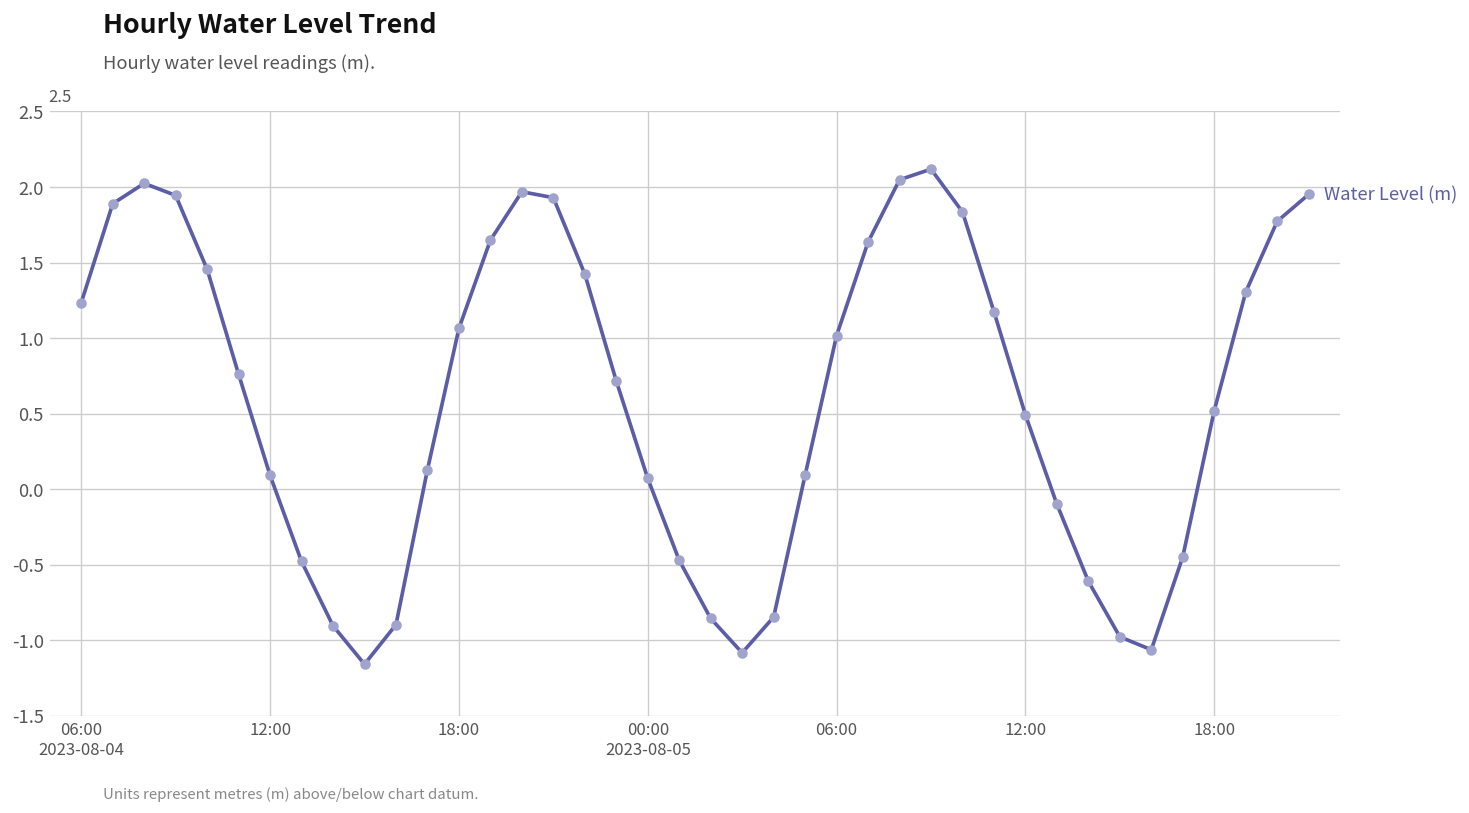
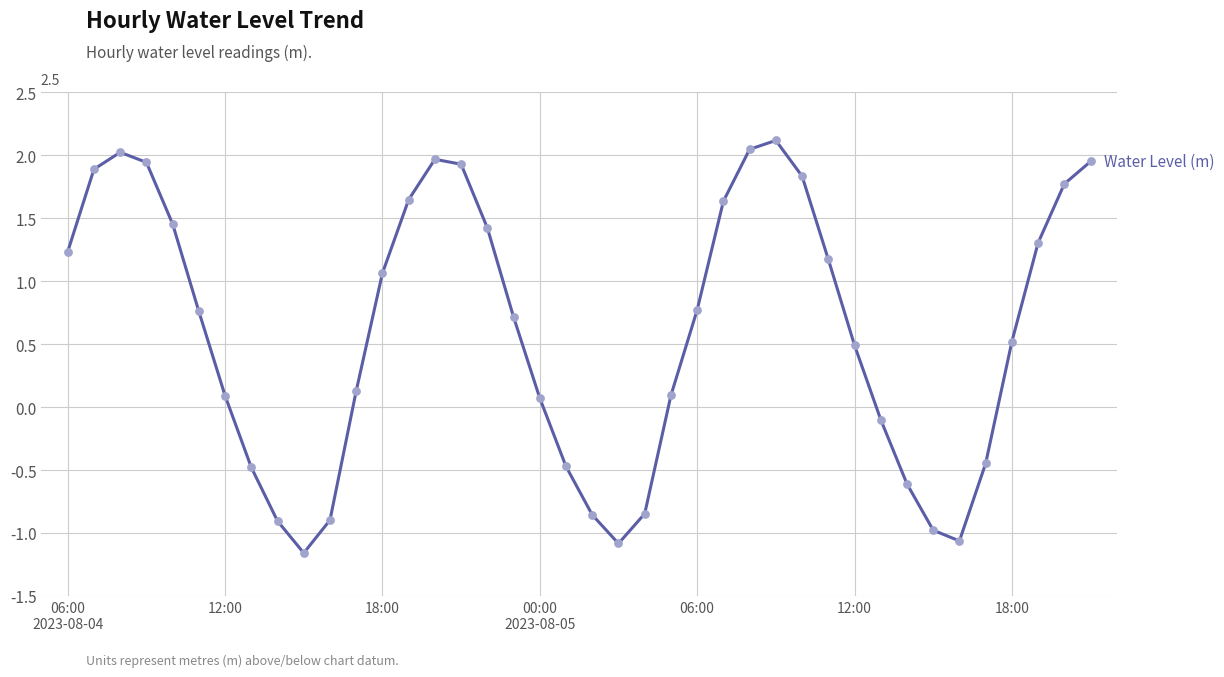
06:00: 1.02 -> 0.77
